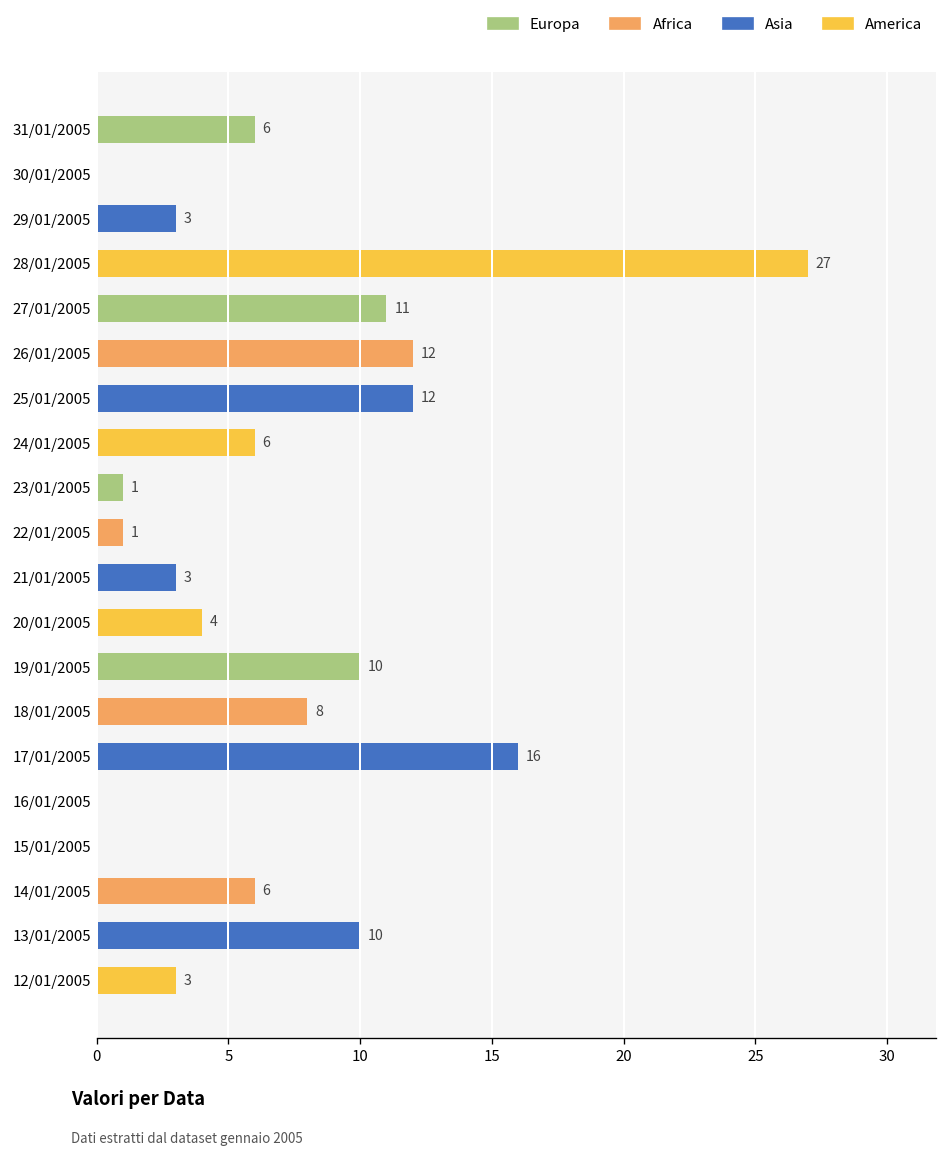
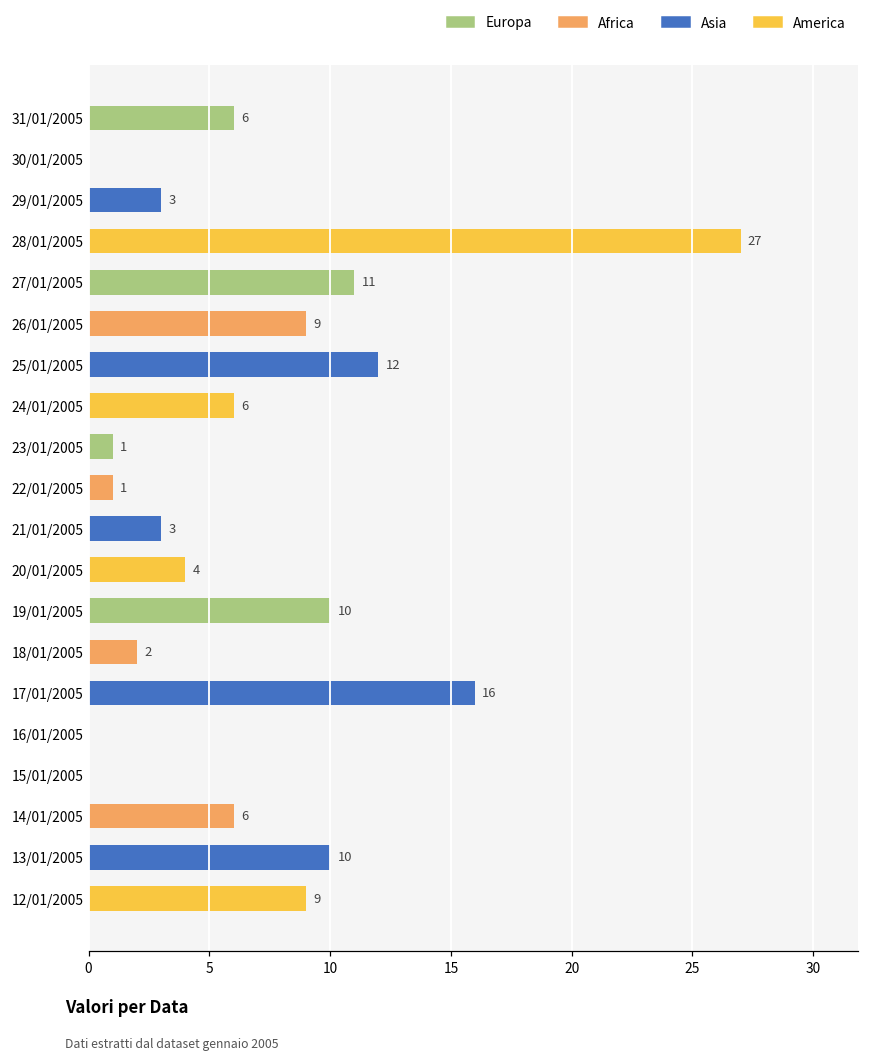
26/01/2005: 12 -> 9
18/01/2005: 8 -> 2
12/01/2005: 3 -> 9
